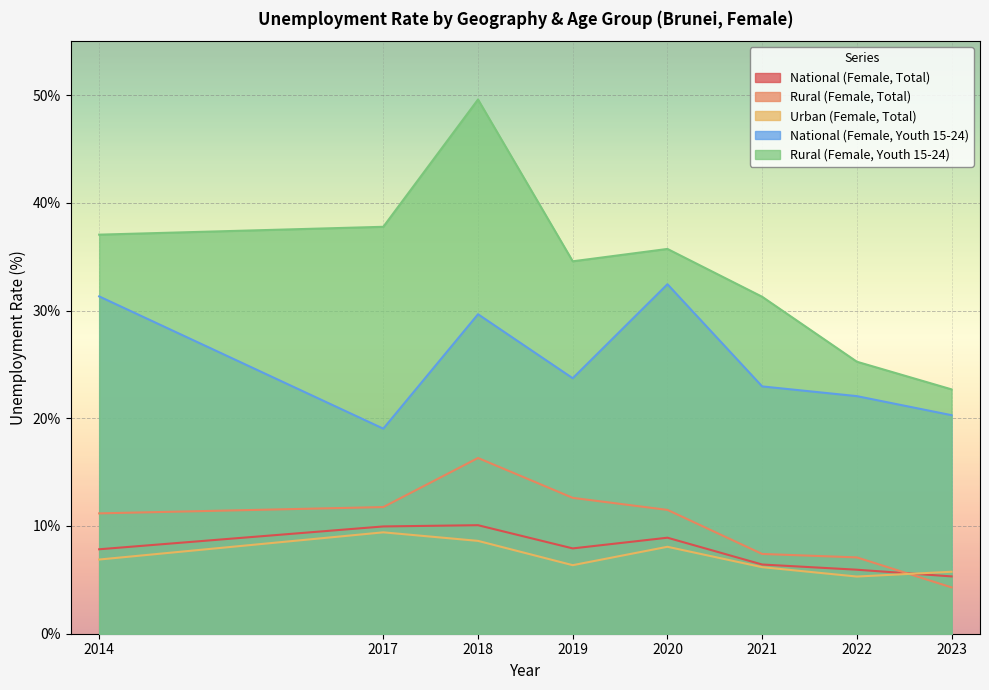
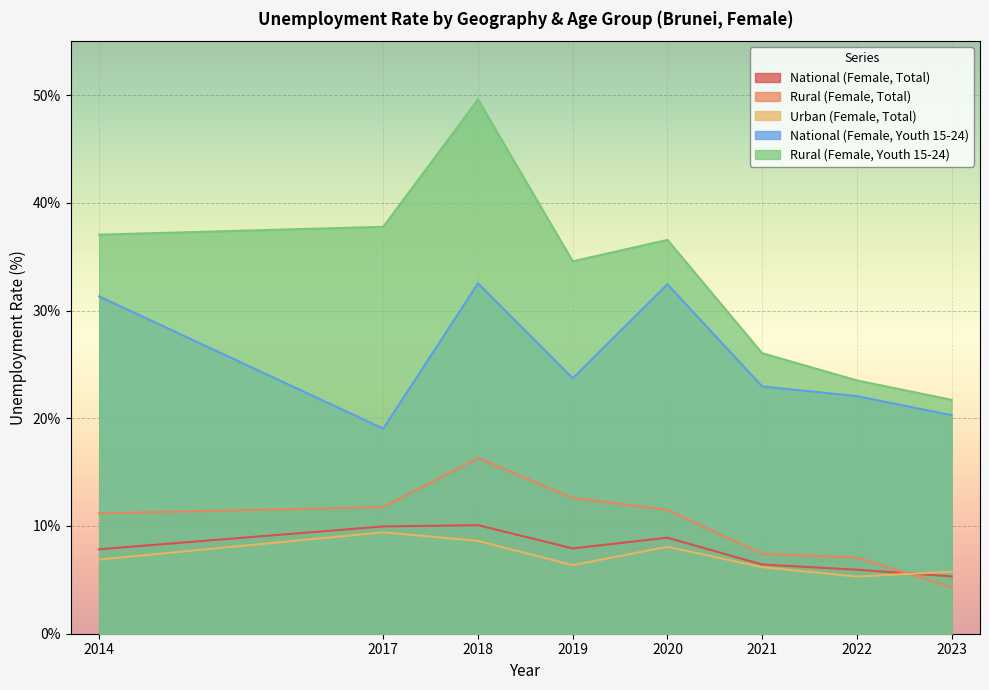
National (Female, Youth 15-24), 2018: 29.7% -> 32.5%
Rural (Female, Youth 15-24), 2020: 35.7% -> 36.6%
Rural (Female, Youth 15-24), 2021: 31.3% -> 26.0%
Rural (Female, Youth 15-24), 2022: 25.2% -> 23.5%
Rural (Female, Youth 15-24), 2023: 22.7% -> 21.7%
